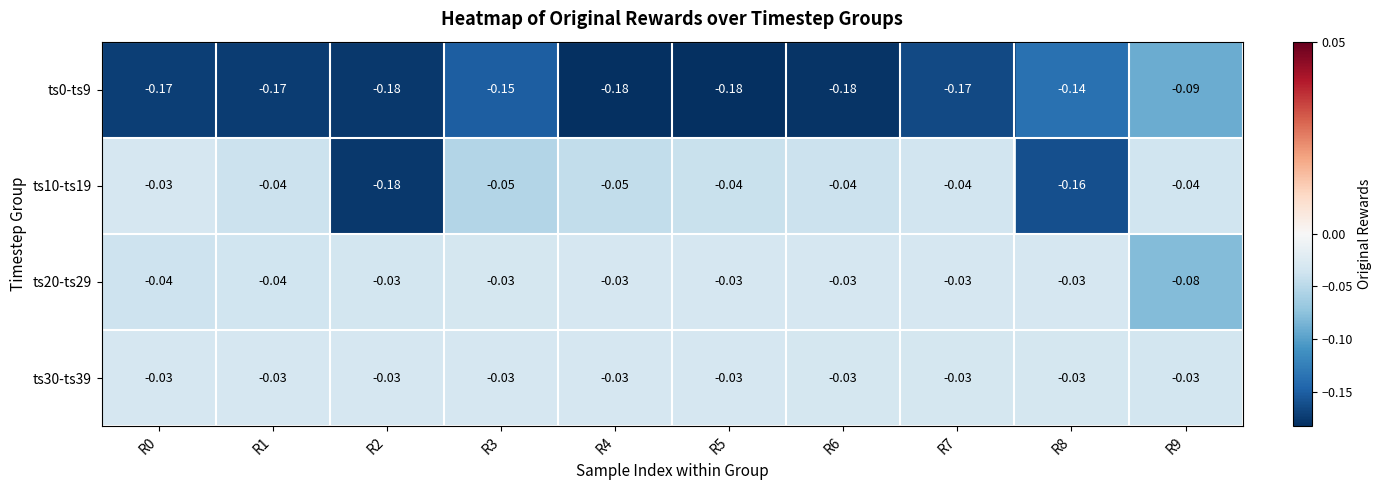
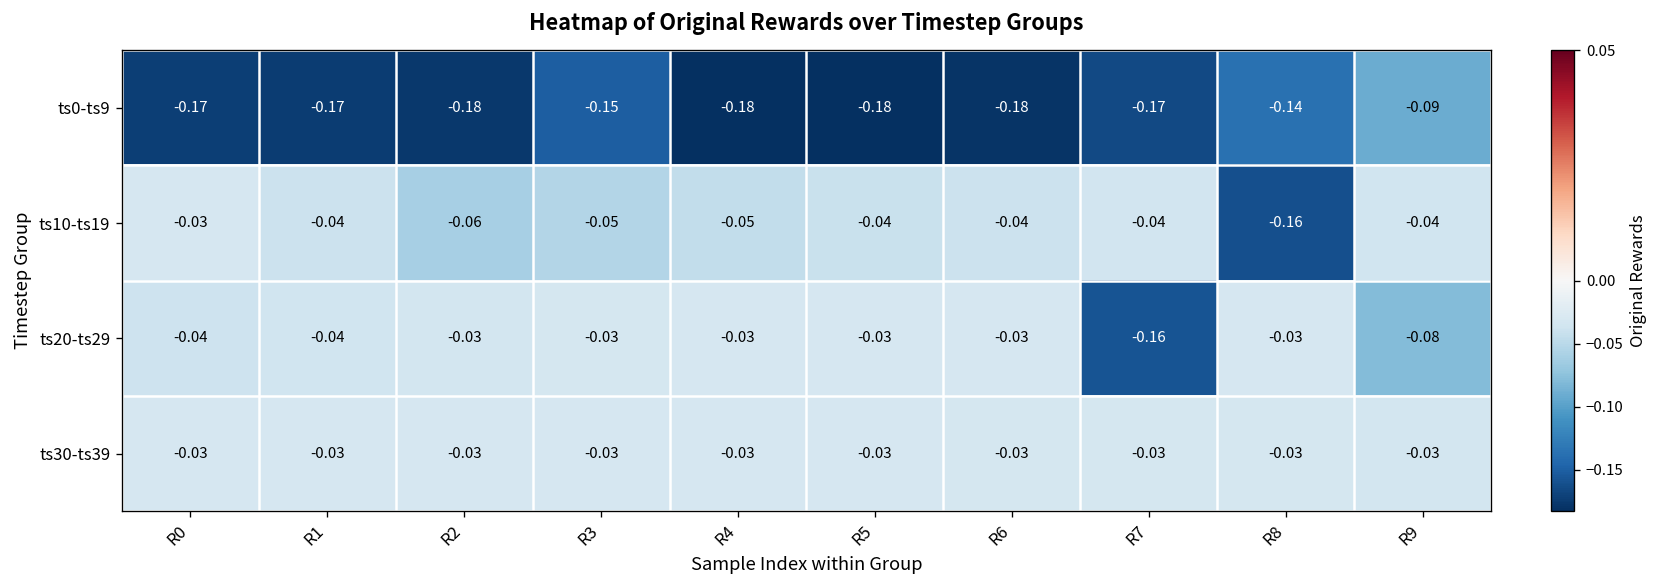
ts10-ts19, R2: -0.18 -> -0.06
ts20-ts29, R7: -0.03 -> -0.16
